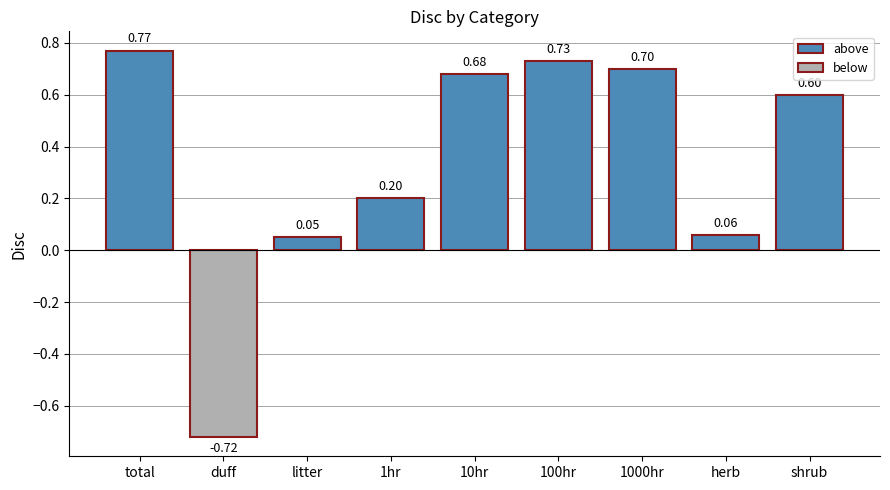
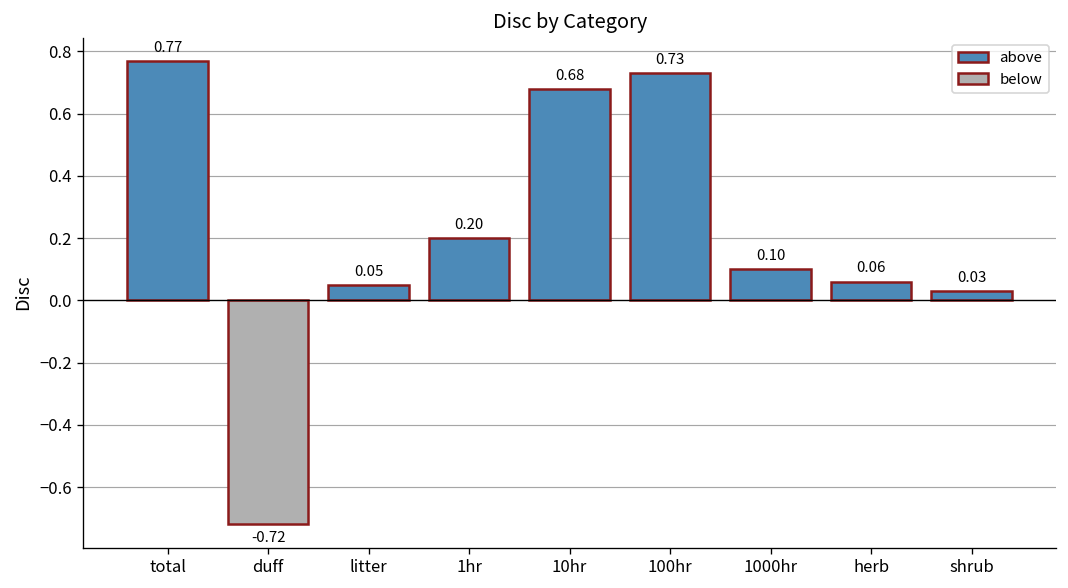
1000hr: 0.70 -> 0.10
shrub: 0.60 -> 0.03
